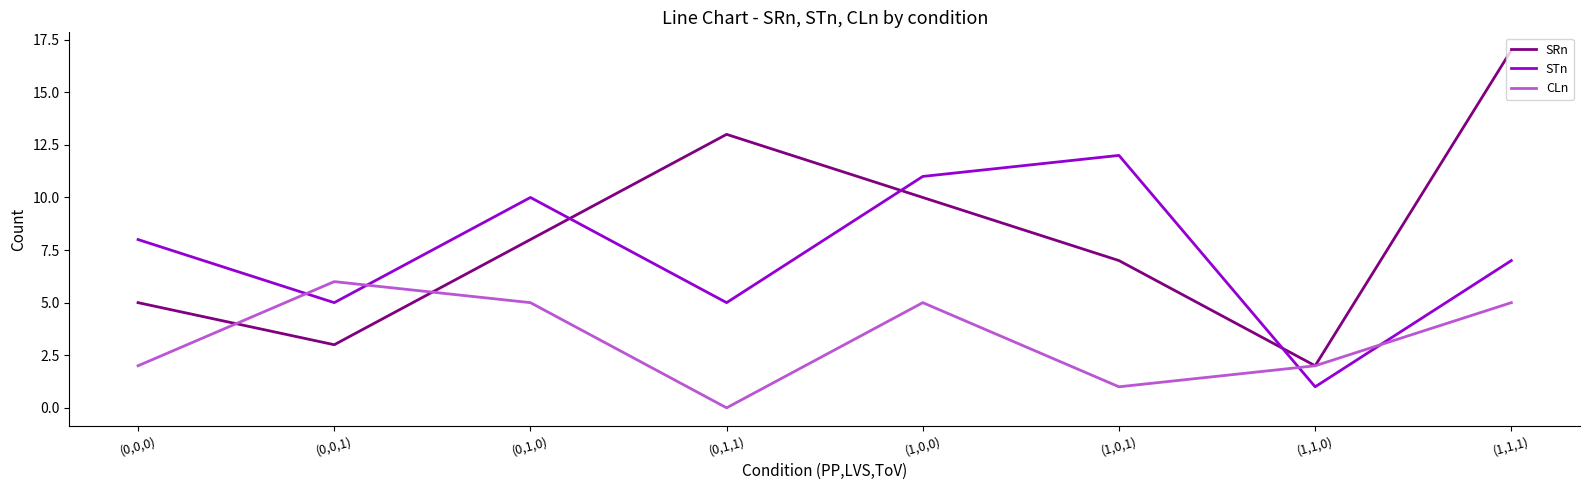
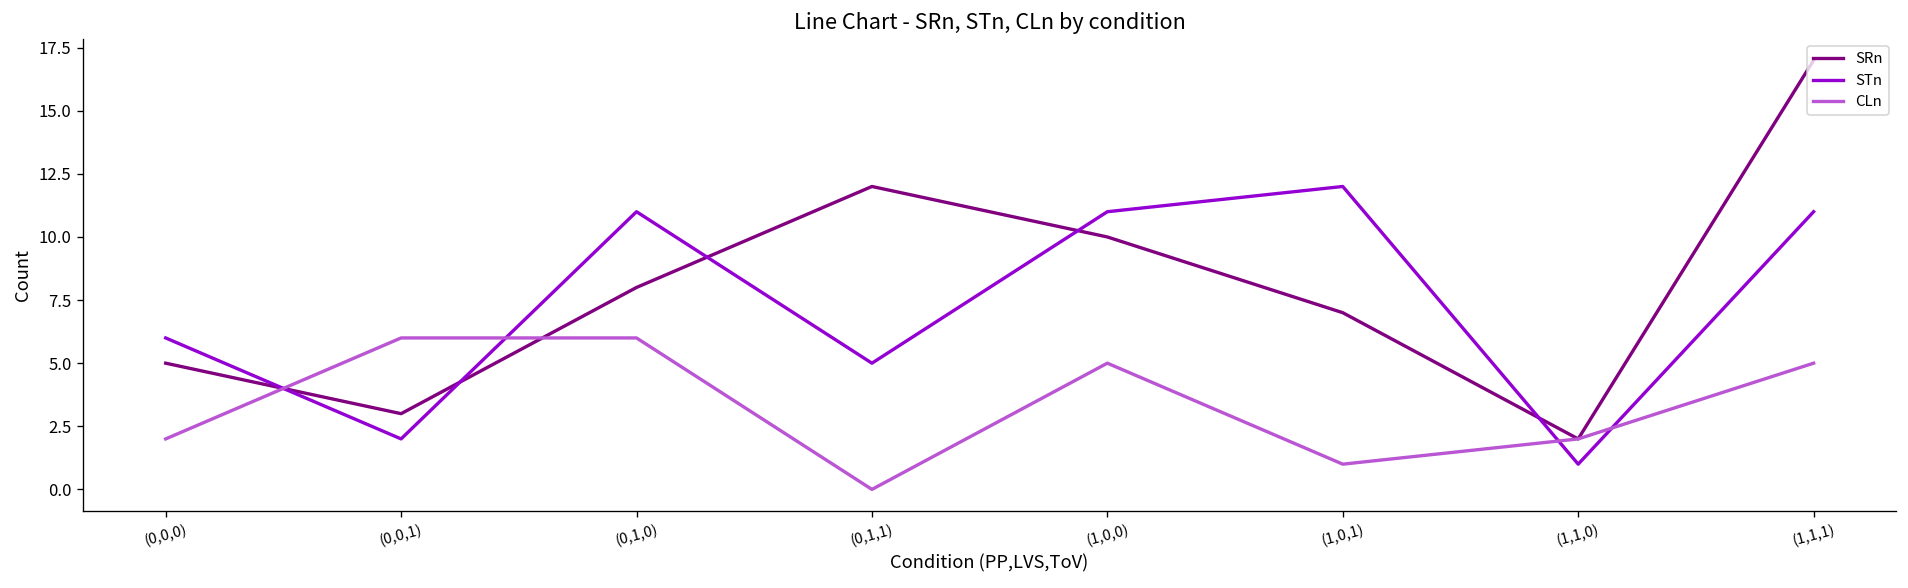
STn, (0,0,0): 8 -> 6
STn, (0,0,1): 5 -> 2
STn, (0,1,0): 10 -> 11
CLn, (0,1,0): 5 -> 6
SRn, (0,1,1): 13 -> 12
STn, (1,1,1): 7 -> 11
